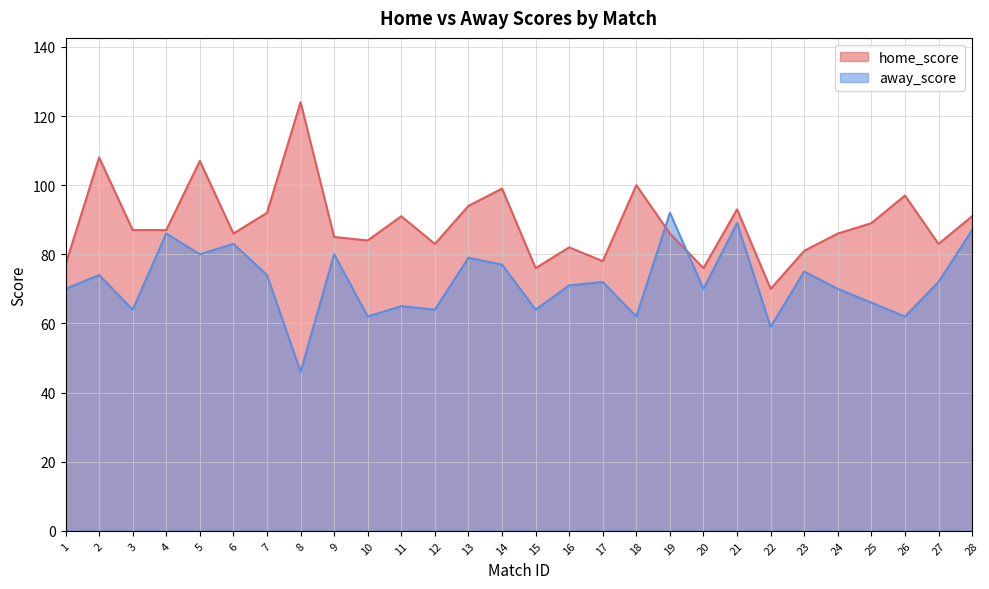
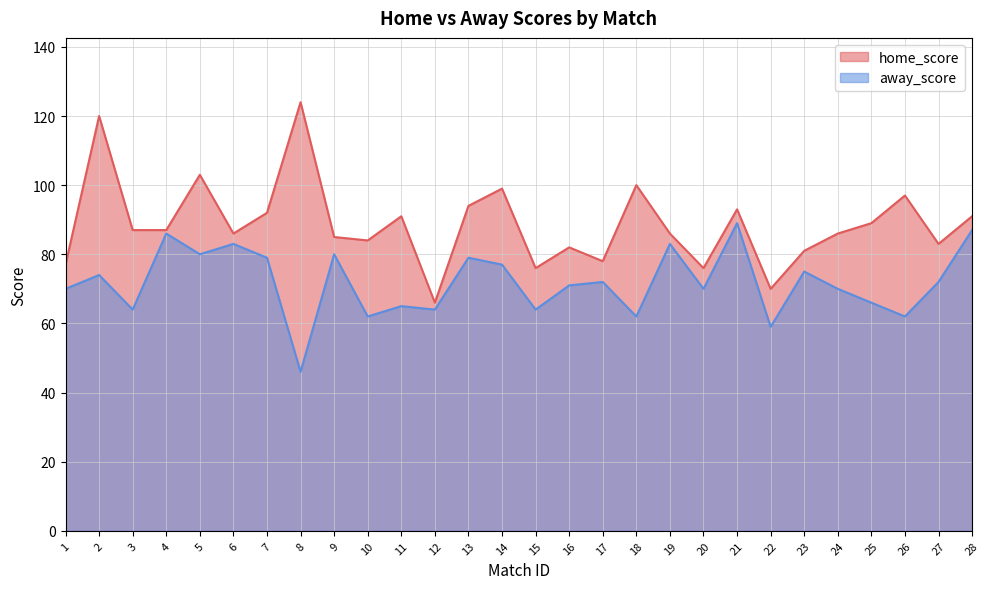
home_score, 2: 108 -> 120
home_score, 5: 107 -> 103
away_score, 7: 74 -> 79
home_score, 12: 83 -> 66
away_score, 19: 92 -> 83
